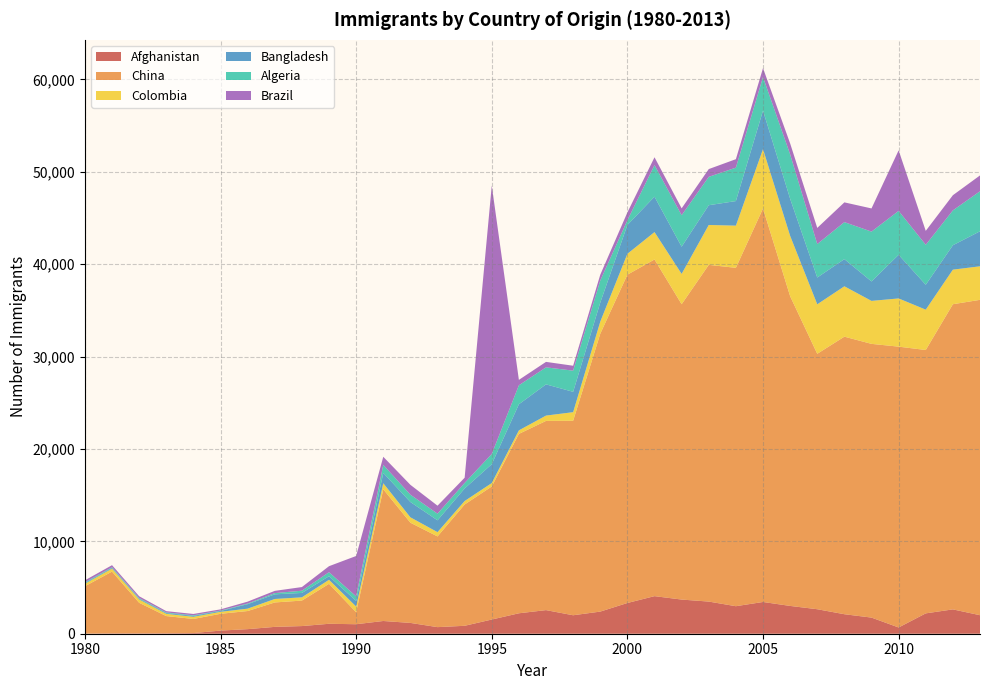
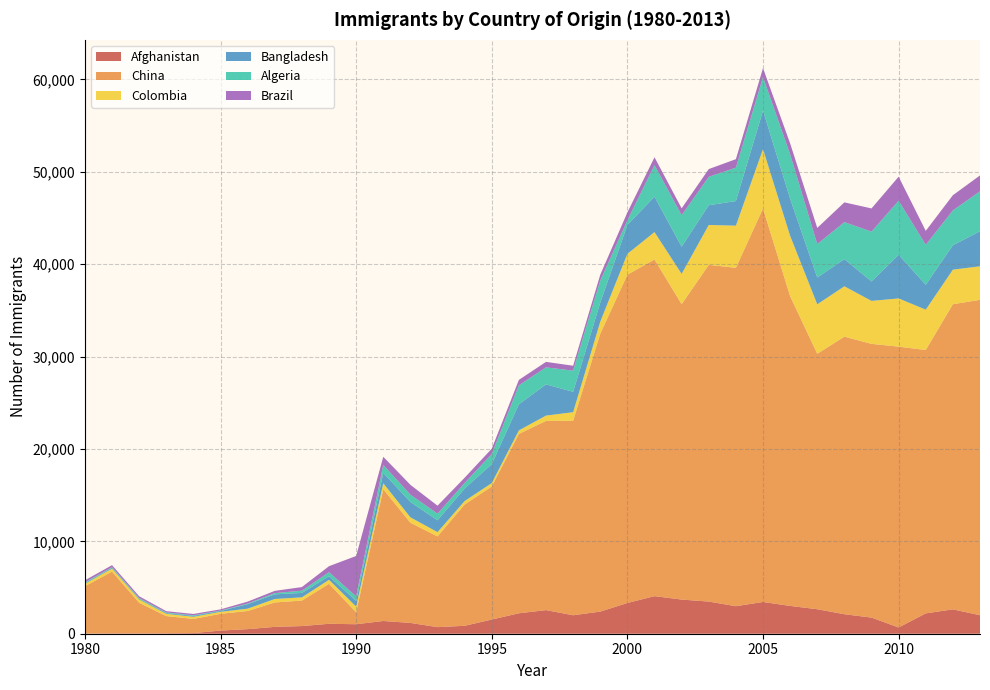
Brazil, 1995: 29,000 -> 1,000
Algeria, 2010: 5,000 -> 6,000
Brazil, 2010: 7,000 -> 3,000
